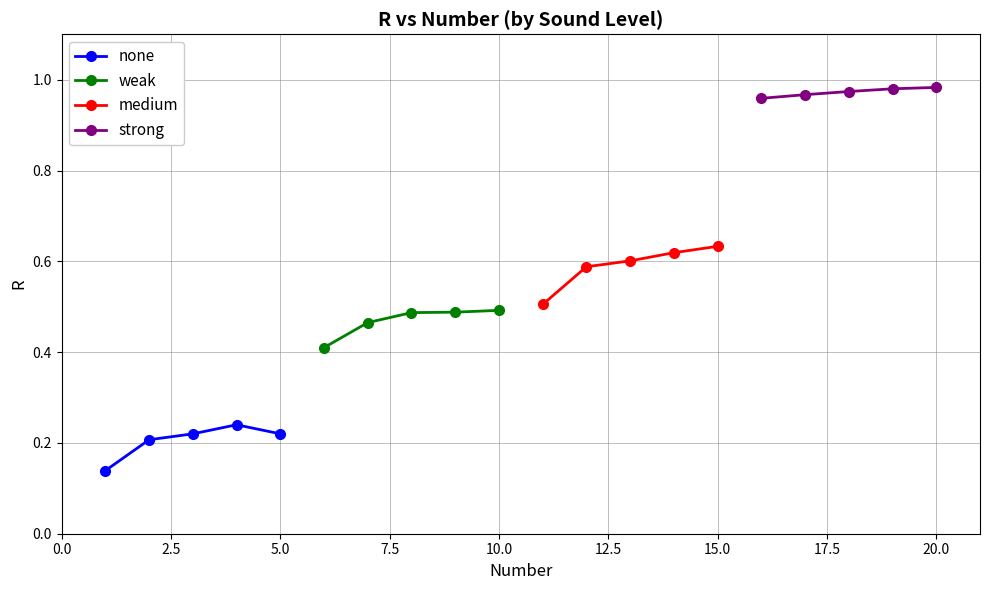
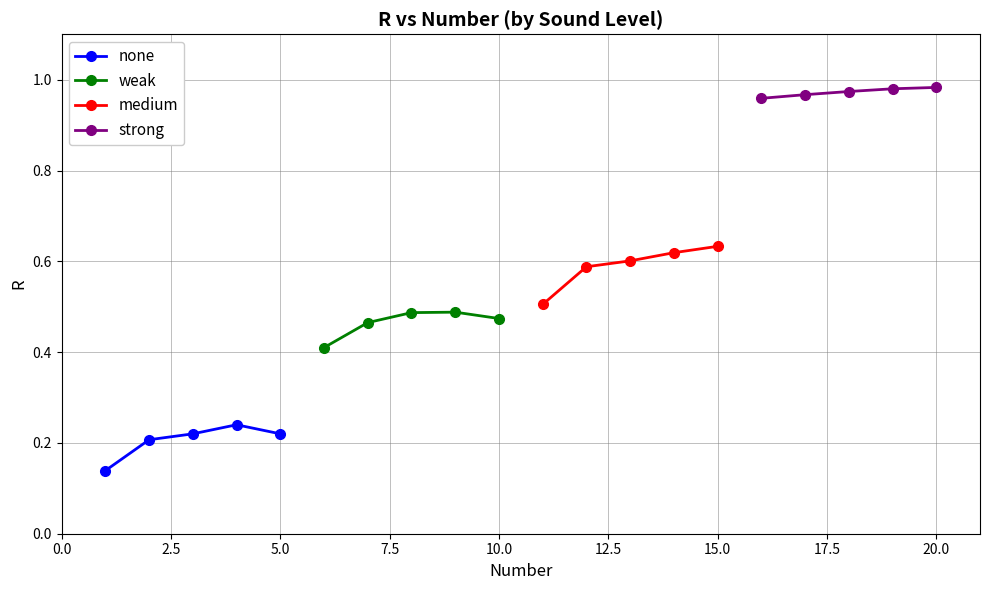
weak, 10.0: 0.49 -> 0.47
